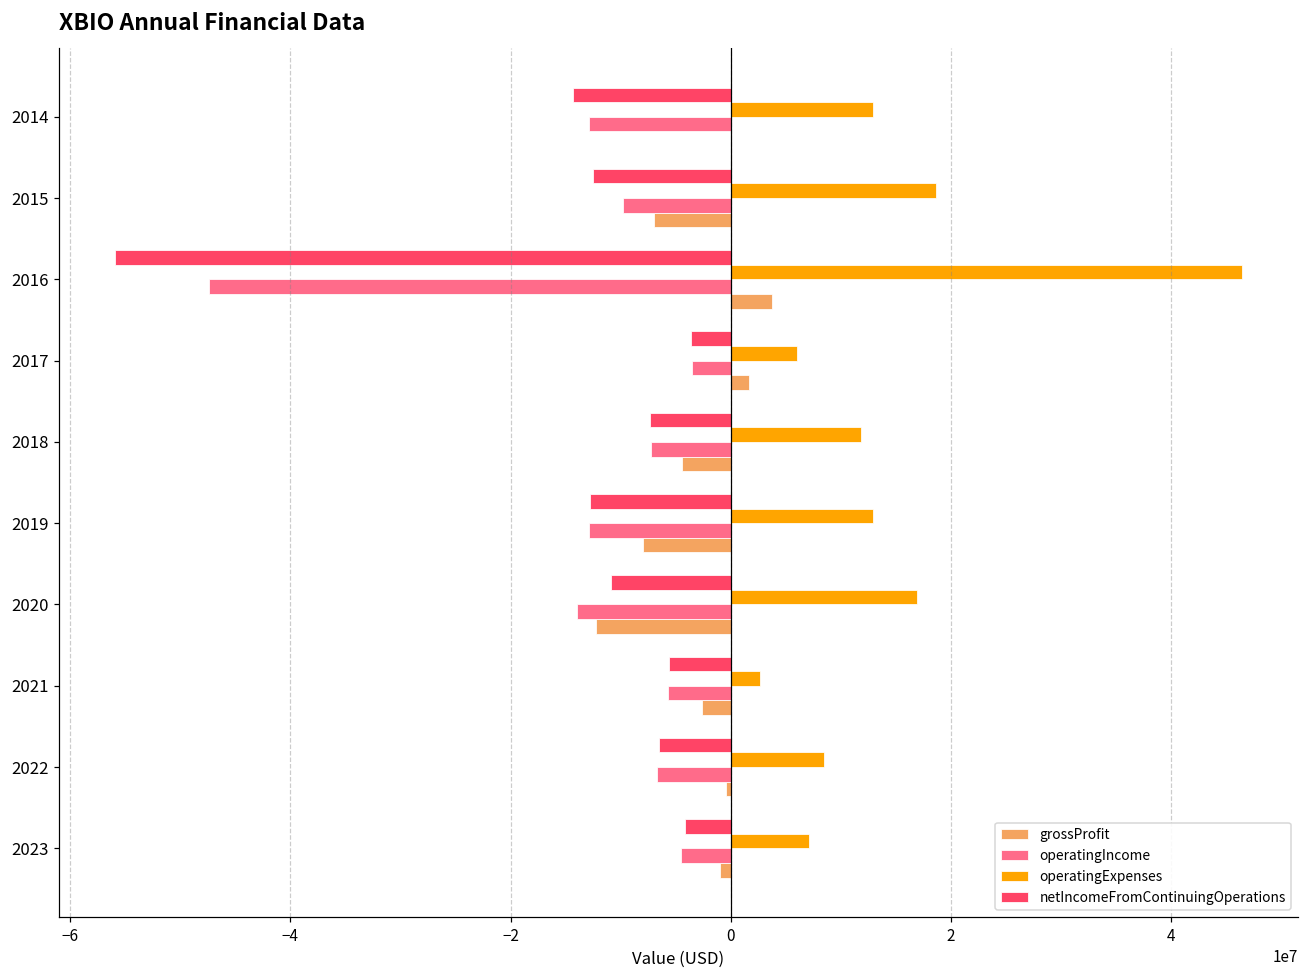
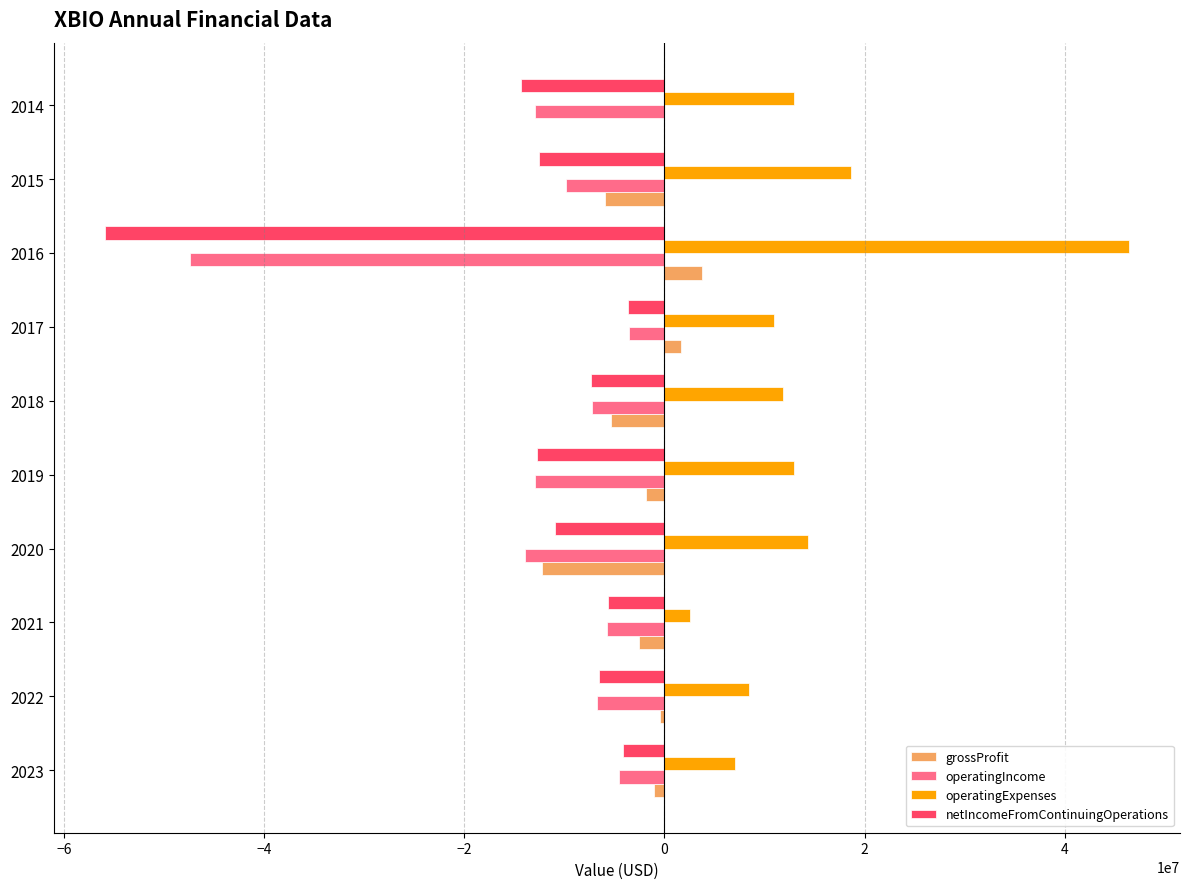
grossProfit, 2015: -7000000 -> -5900000
operatingExpenses, 2017: 6000000 -> 11000000
grossProfit, 2018: -4400000 -> -5400000
grossProfit, 2019: -8000000 -> -1800000
operatingExpenses, 2020: 16900000 -> 14400000
